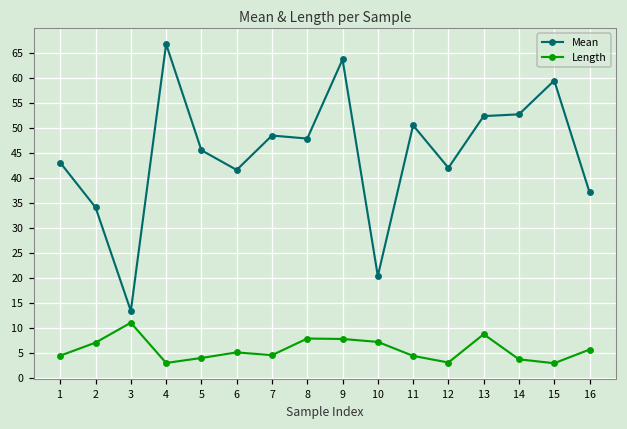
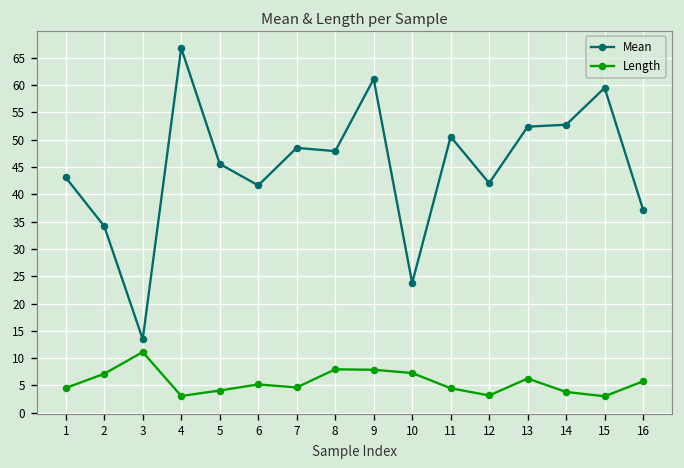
Mean, 9: 64 -> 61
Mean, 10: 20 -> 24
Length, 13: 9 -> 6
